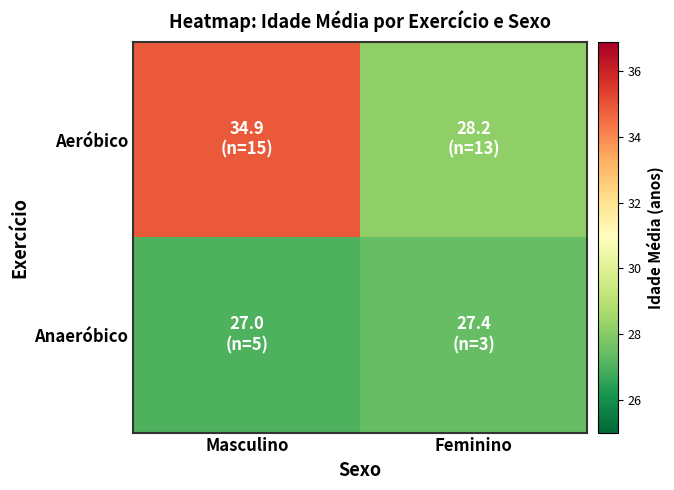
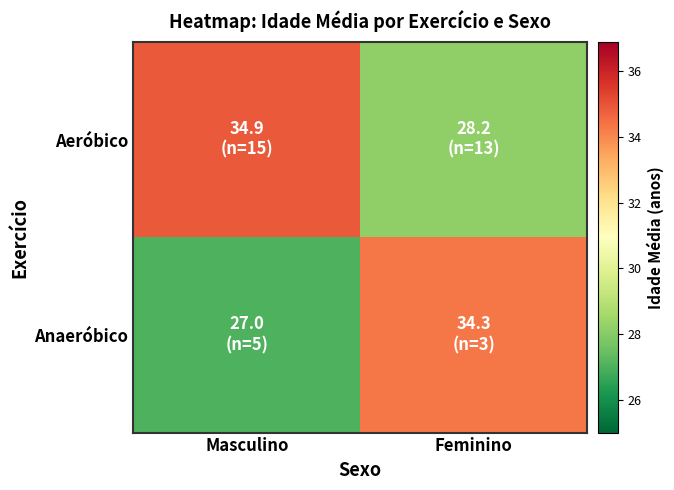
Anaeróbico, Feminino: 27.4 -> 34.3
